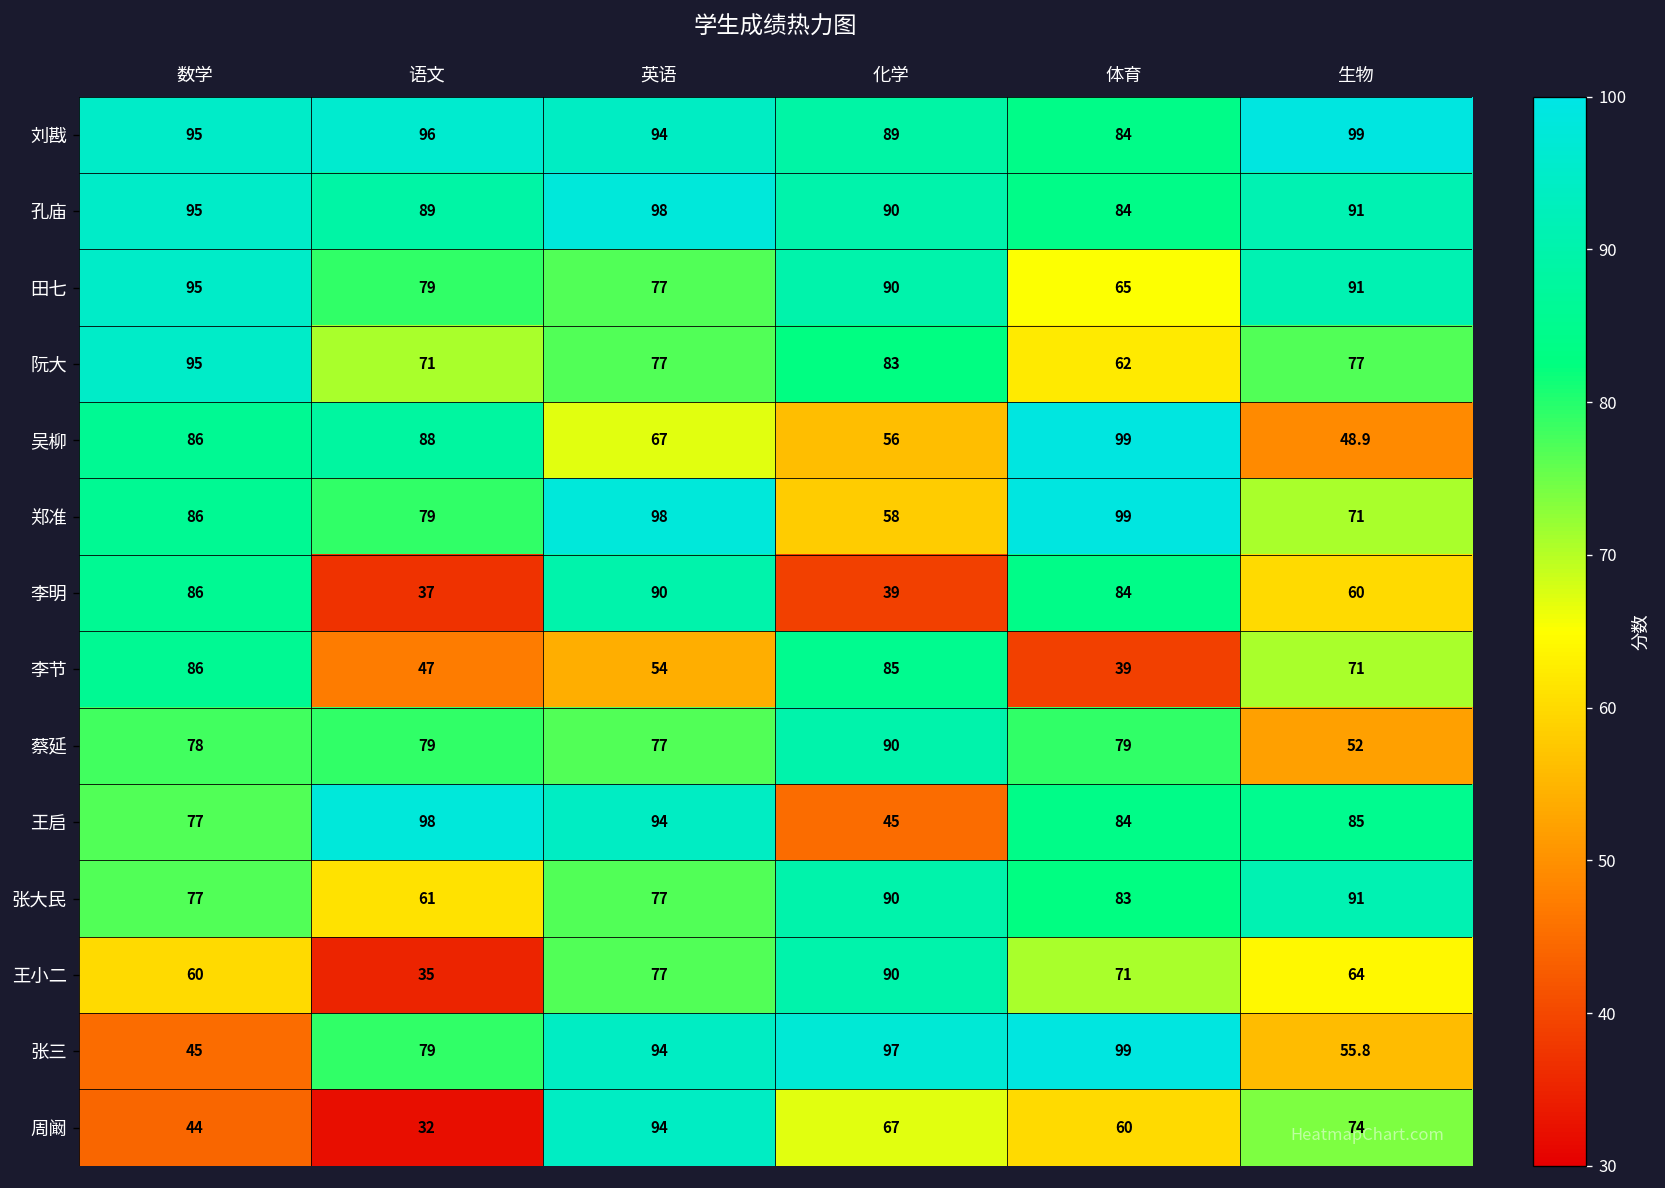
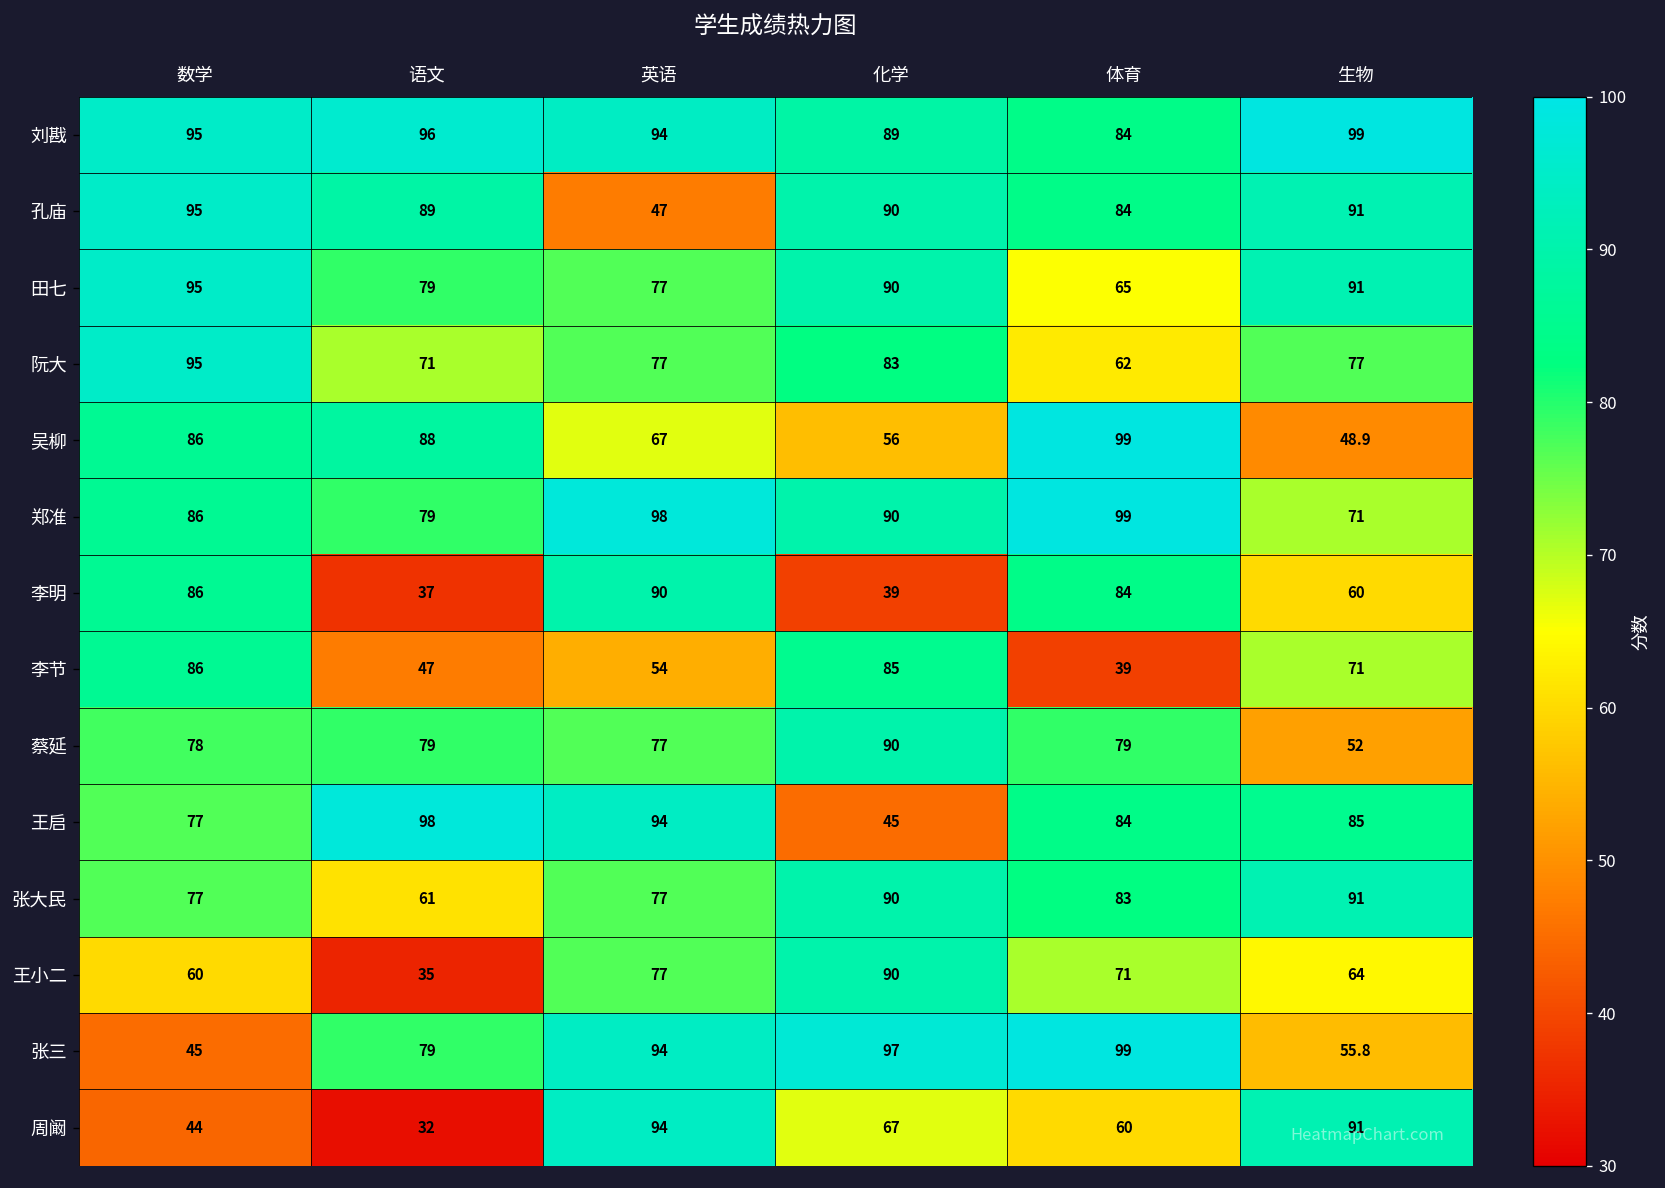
孔庙, 英语: 98 -> 47
郑准, 化学: 58 -> 90
周阚, 生物: 74 -> 91
